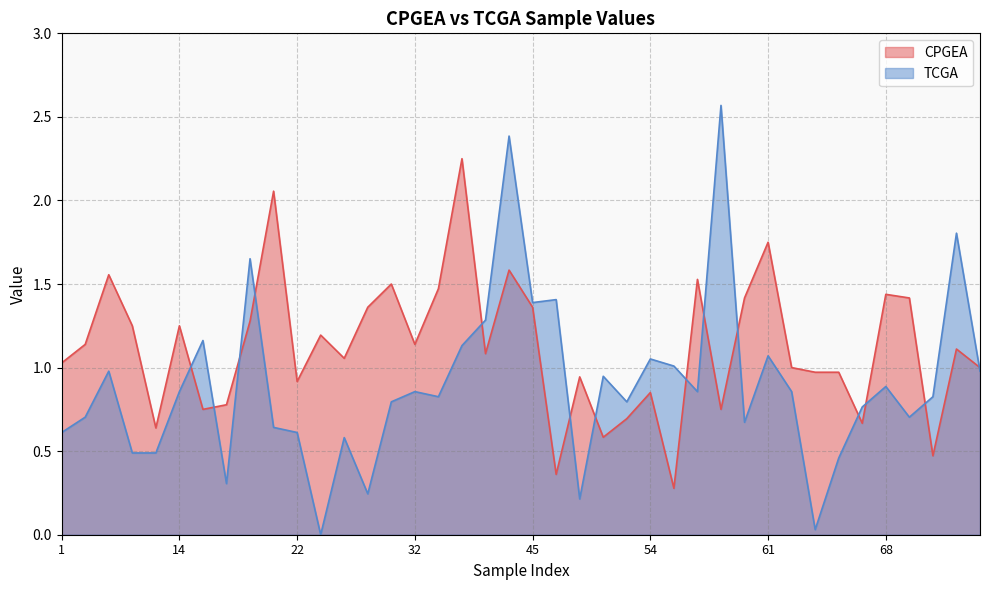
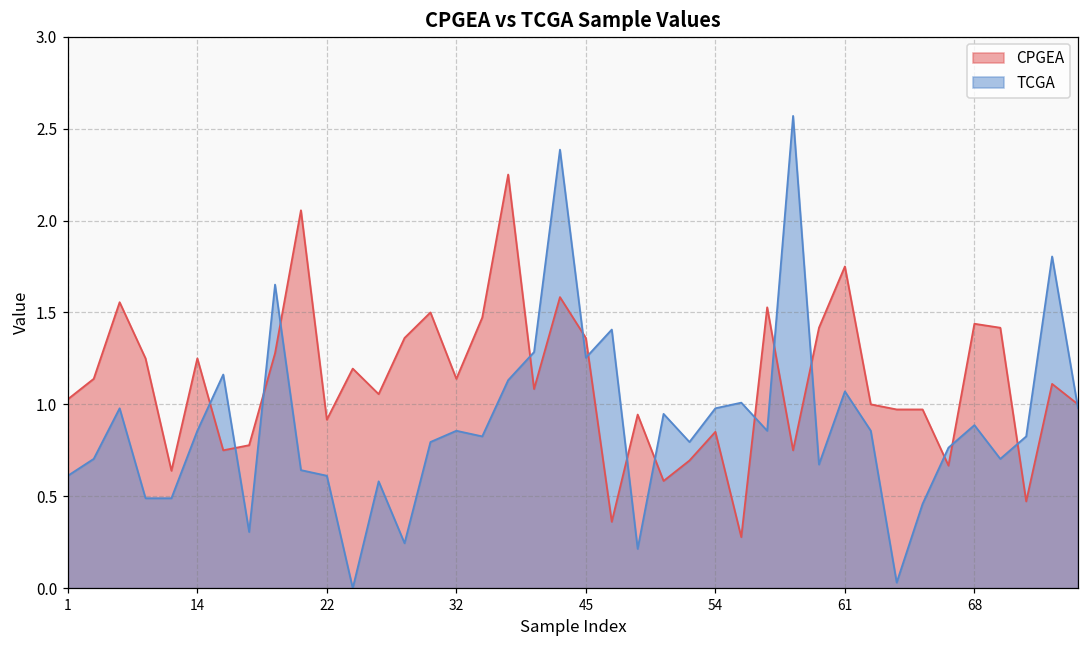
TCGA, 45: 1.39 -> 1.25
TCGA, 54: 1.05 -> 0.98
